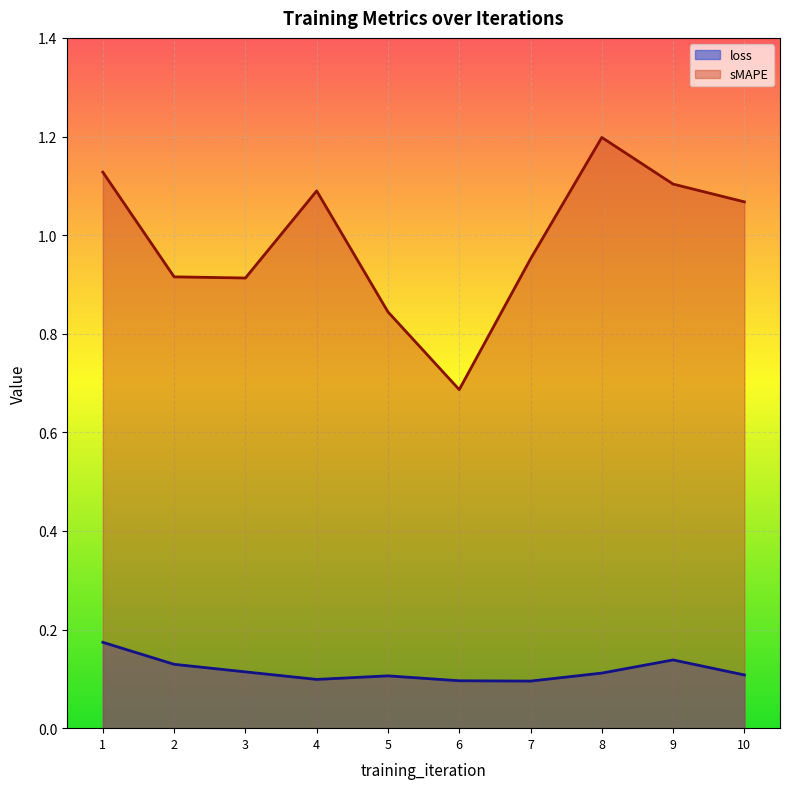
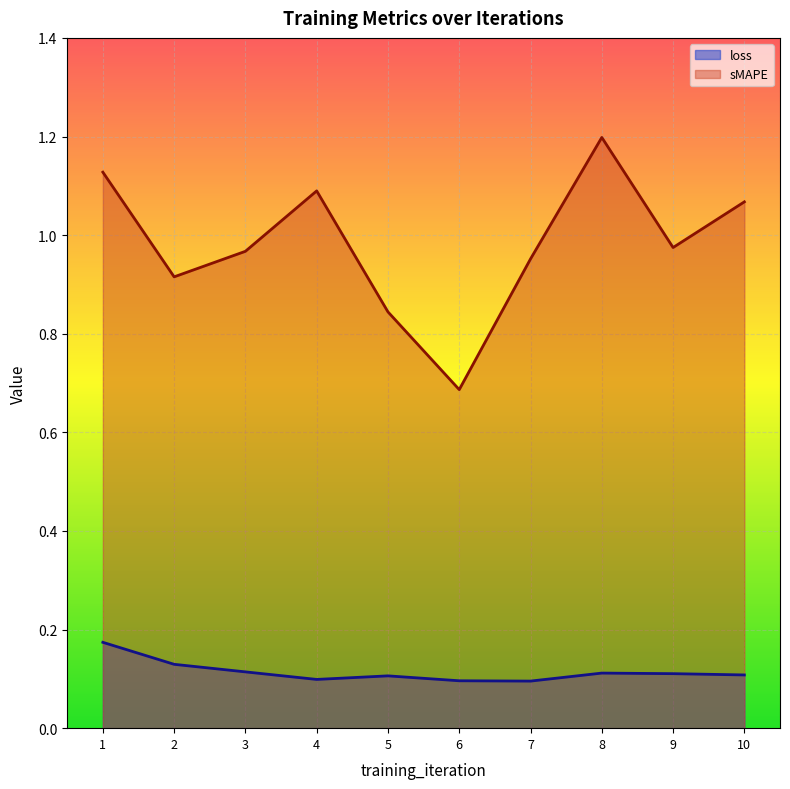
sMAPE, 3: 0.91 -> 0.97
loss, 9: 0.14 -> 0.11
sMAPE, 9: 1.10 -> 0.97
